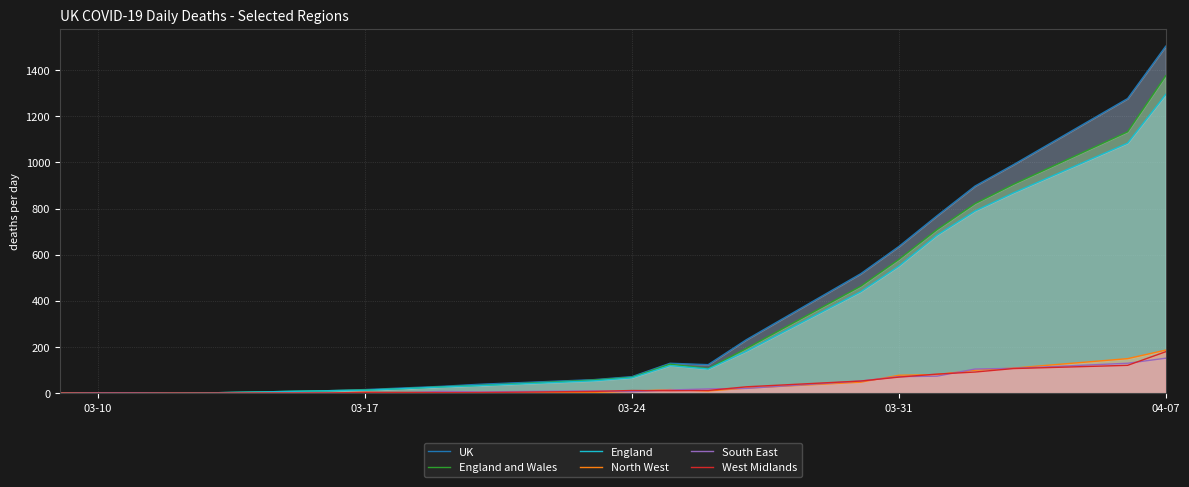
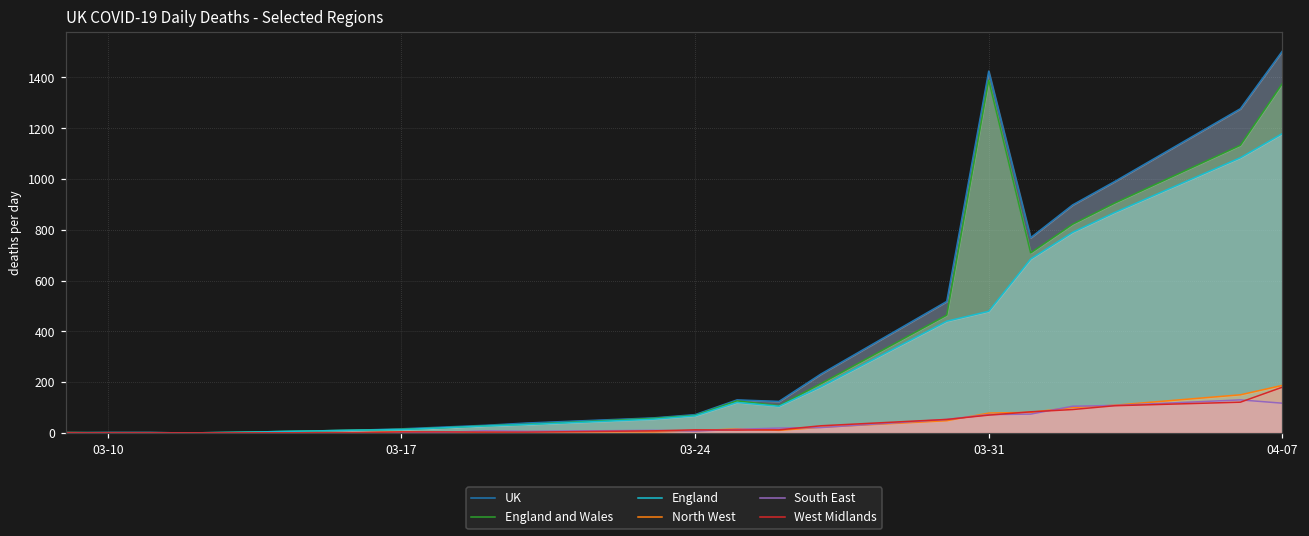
UK, 03-31: 640 -> 1430
England and Wales, 03-31: 580 -> 1390
England, 03-31: 550 -> 480
England, 04-07: 1300 -> 1180
South East, 04-07: 150 -> 120
